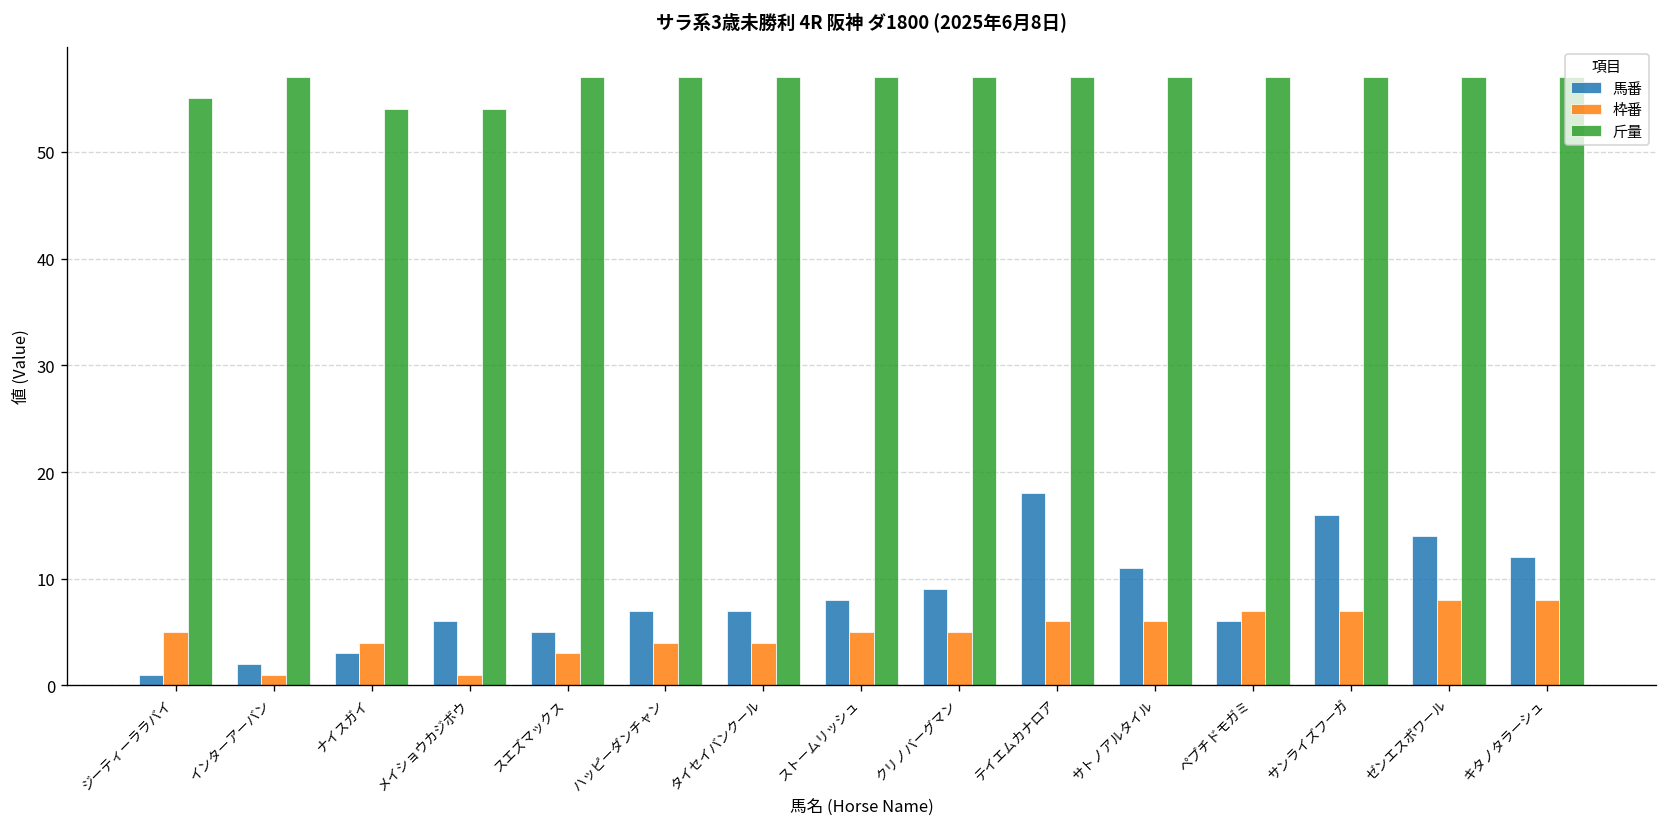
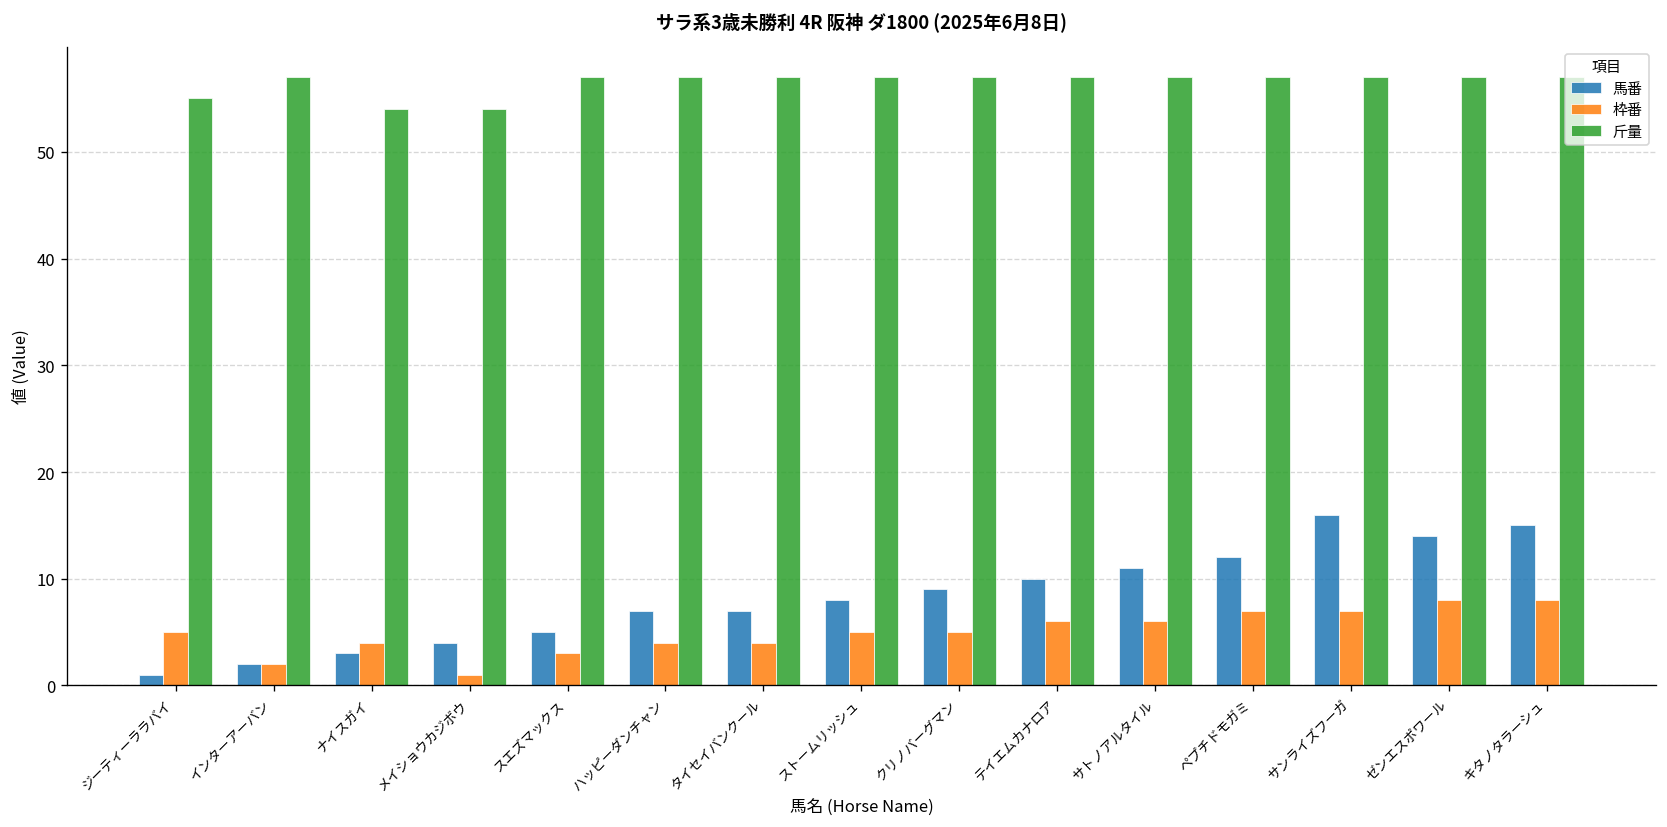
枠番, インターアーバン: 1 -> 2
馬番, メイショウカジボウ: 6 -> 4
馬番, テイエムカナロア: 18 -> 10
馬番, ペプチドモガミ: 6 -> 12
馬番, キタノタラーシュ: 12 -> 15
